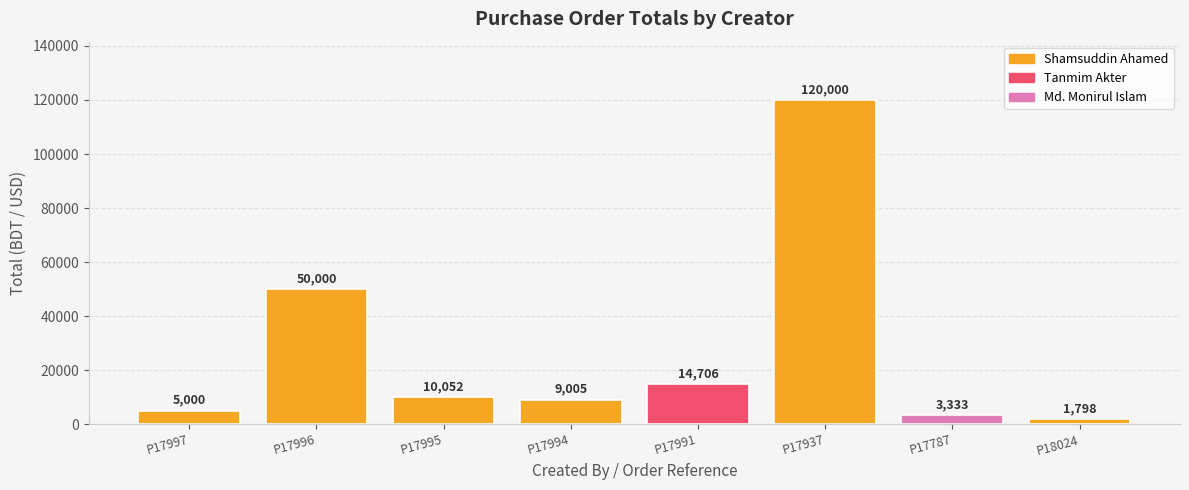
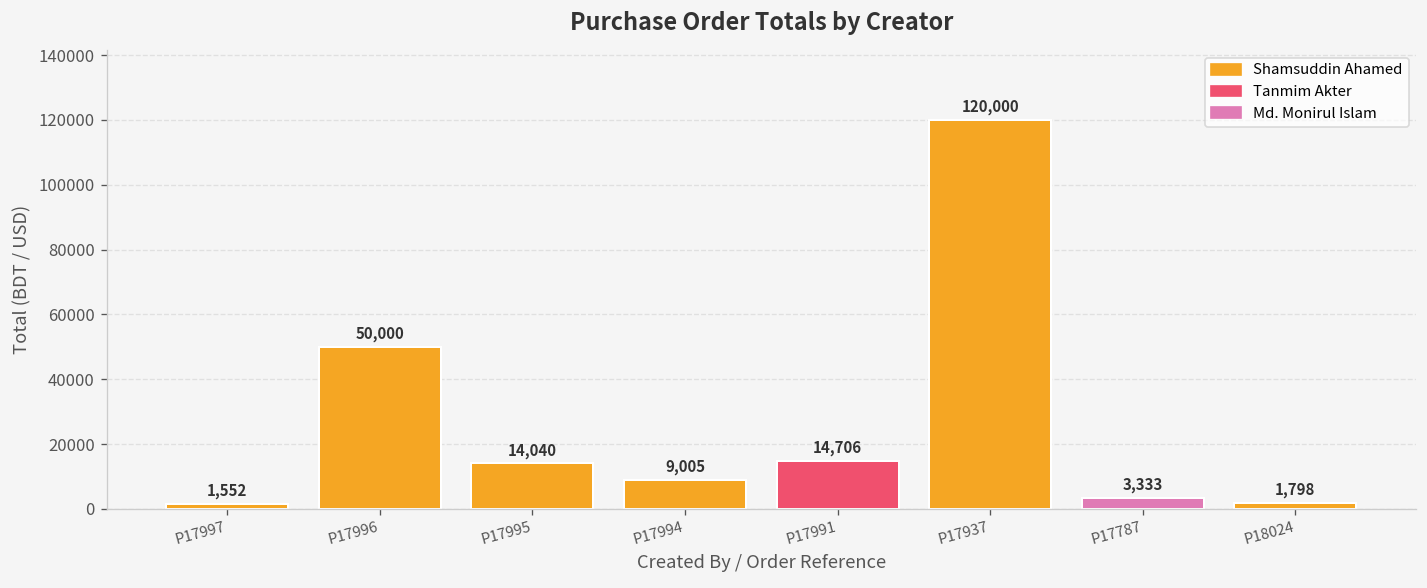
P17997: 5,000 -> 1,552
P17995: 10,052 -> 14,040
